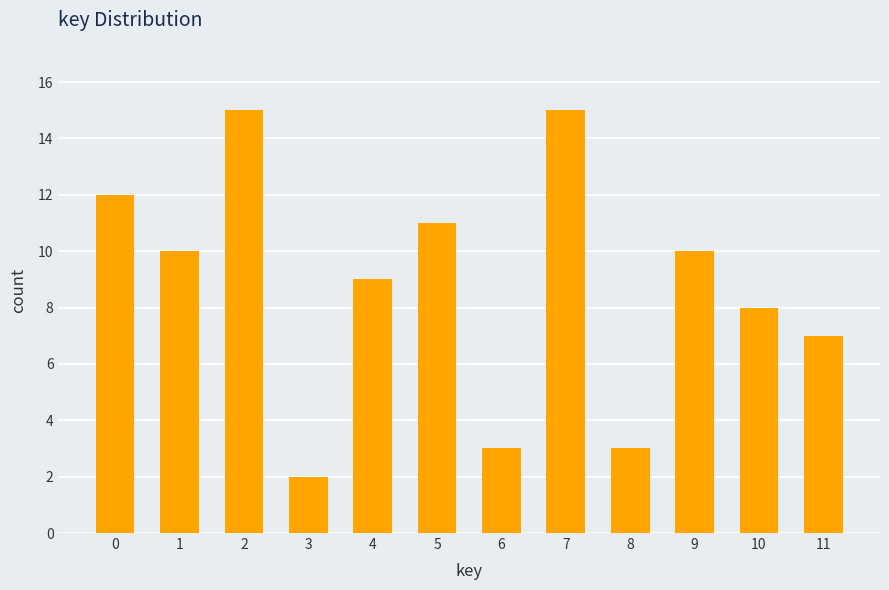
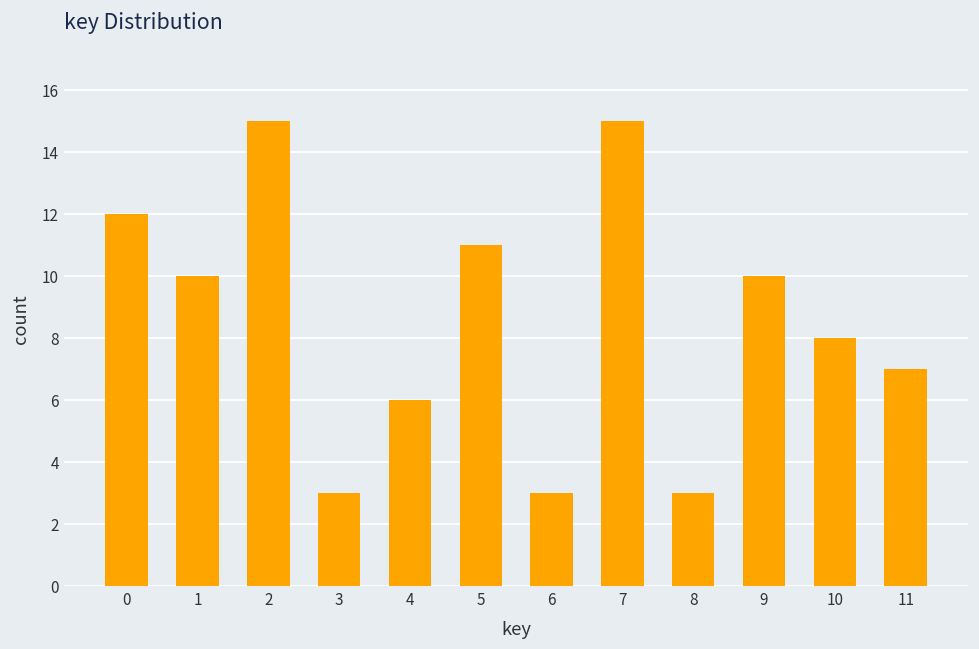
3: 2 -> 3
4: 9 -> 6
